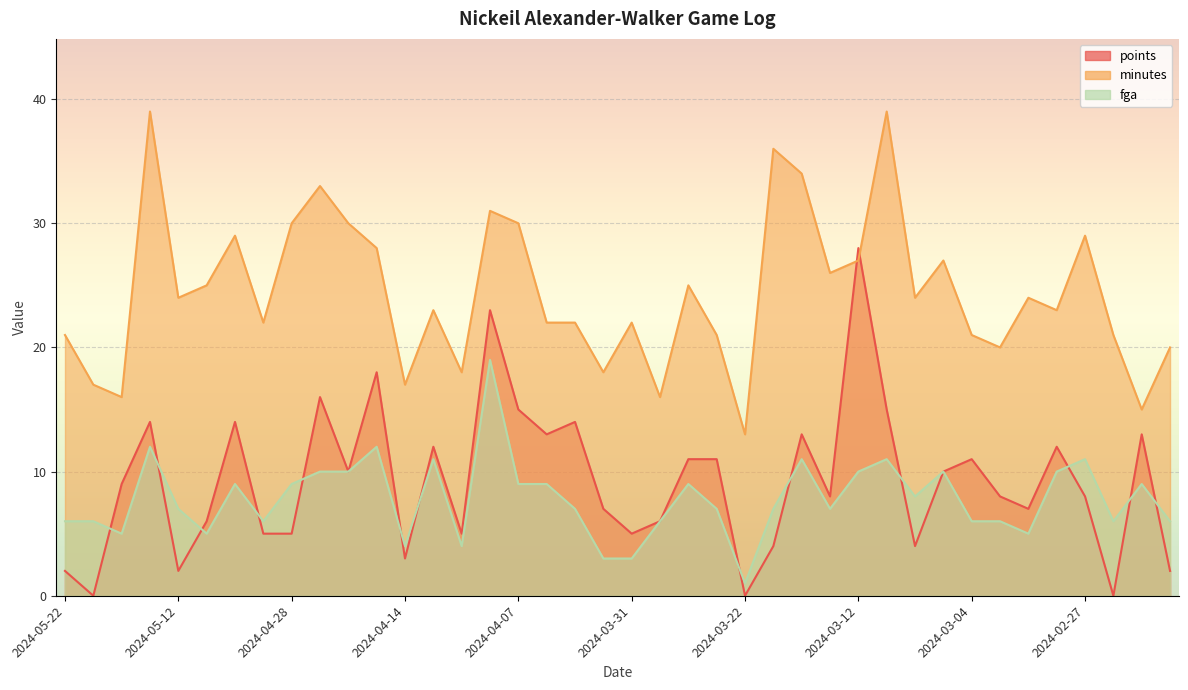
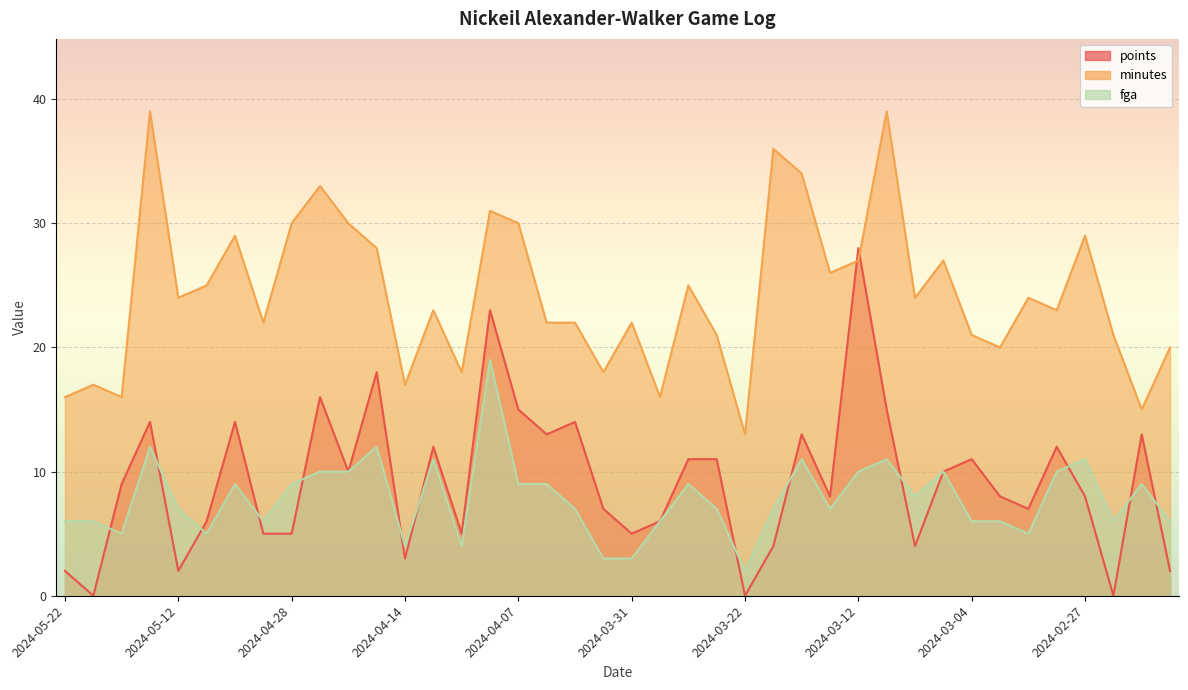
minutes, 2024-05-22: 21 -> 16
fga, 2024-03-22: 1 -> 2
